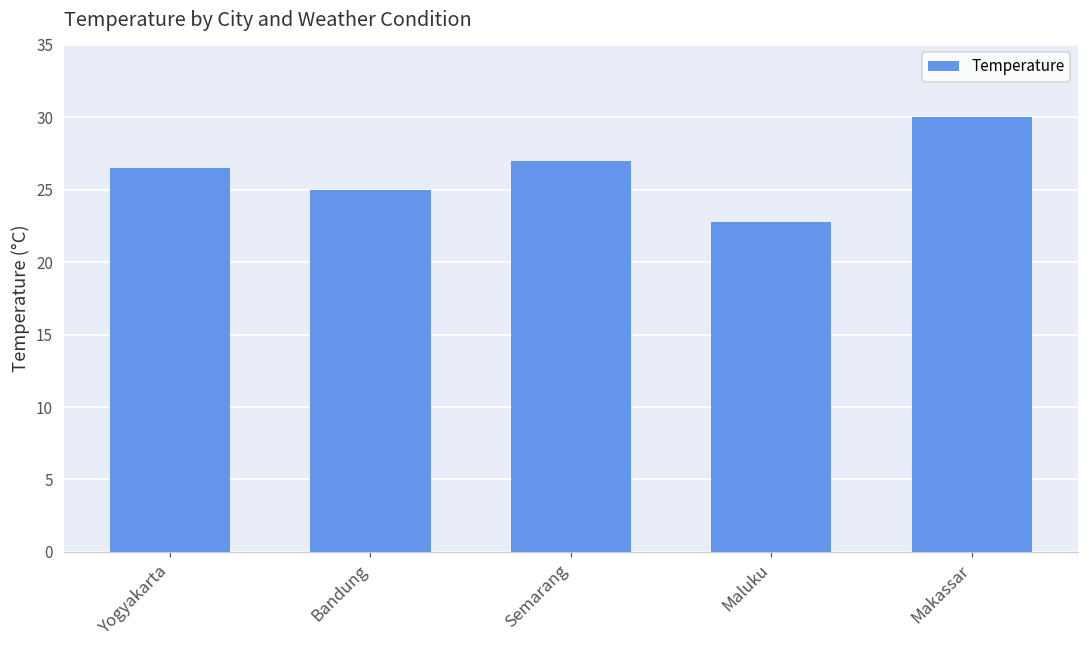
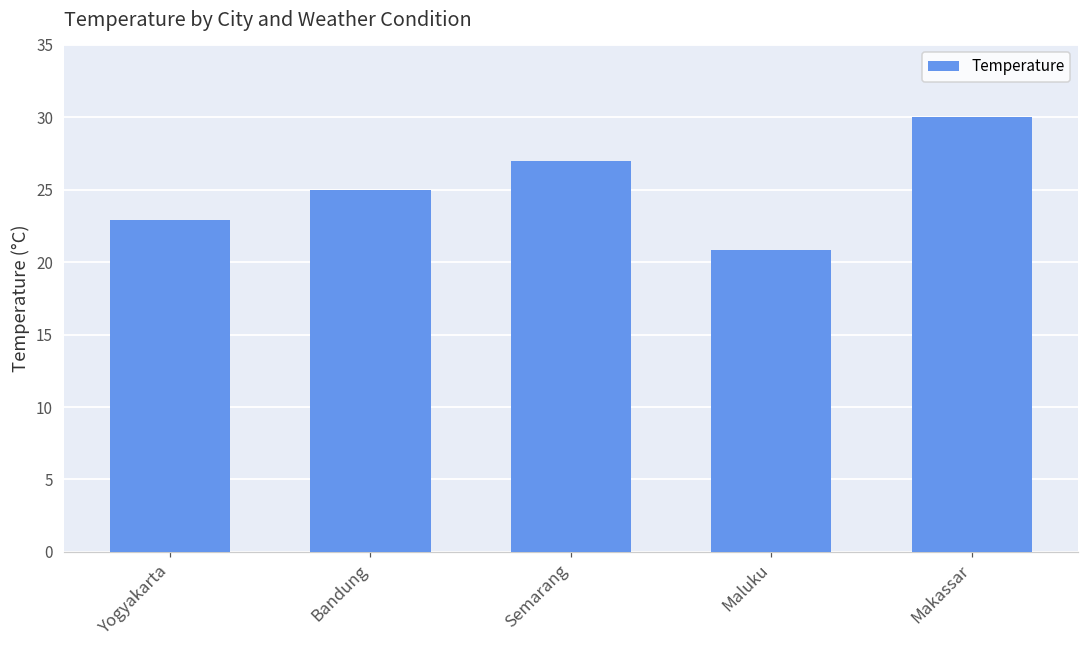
Yogyakarta: 26.5 -> 22.9
Maluku: 22.8 -> 20.9
